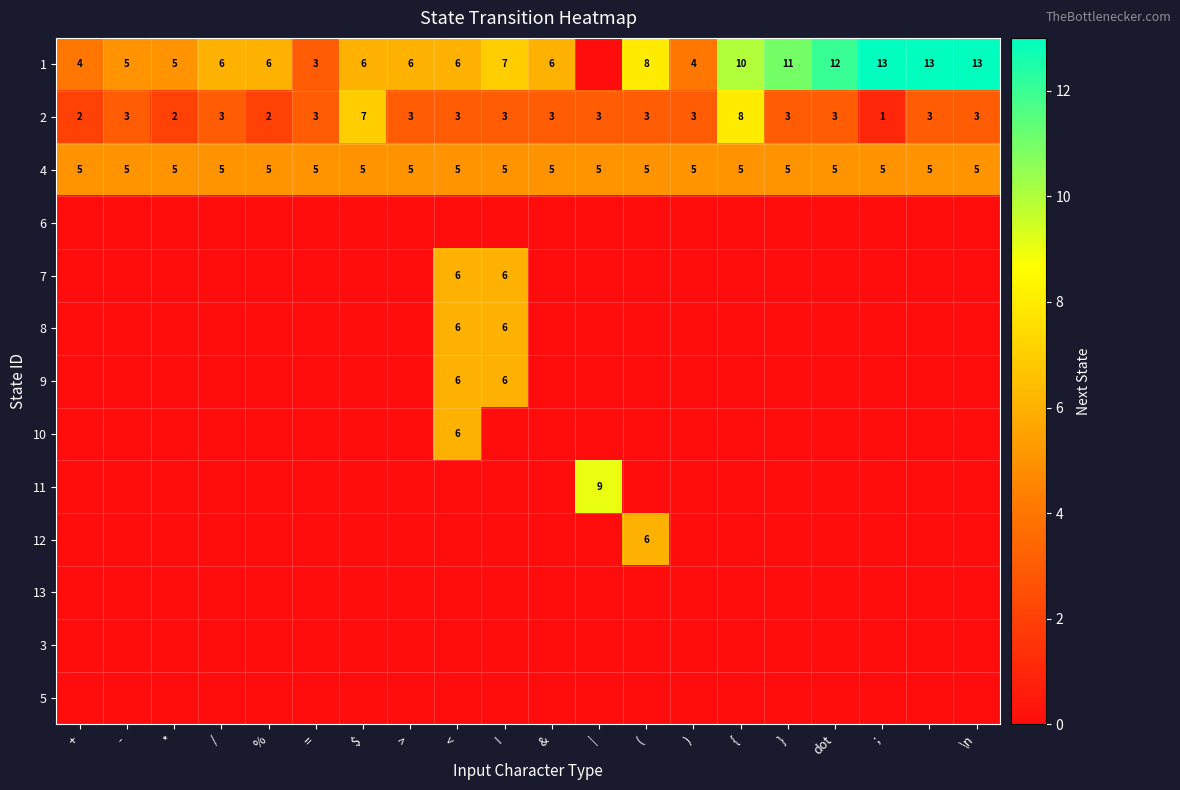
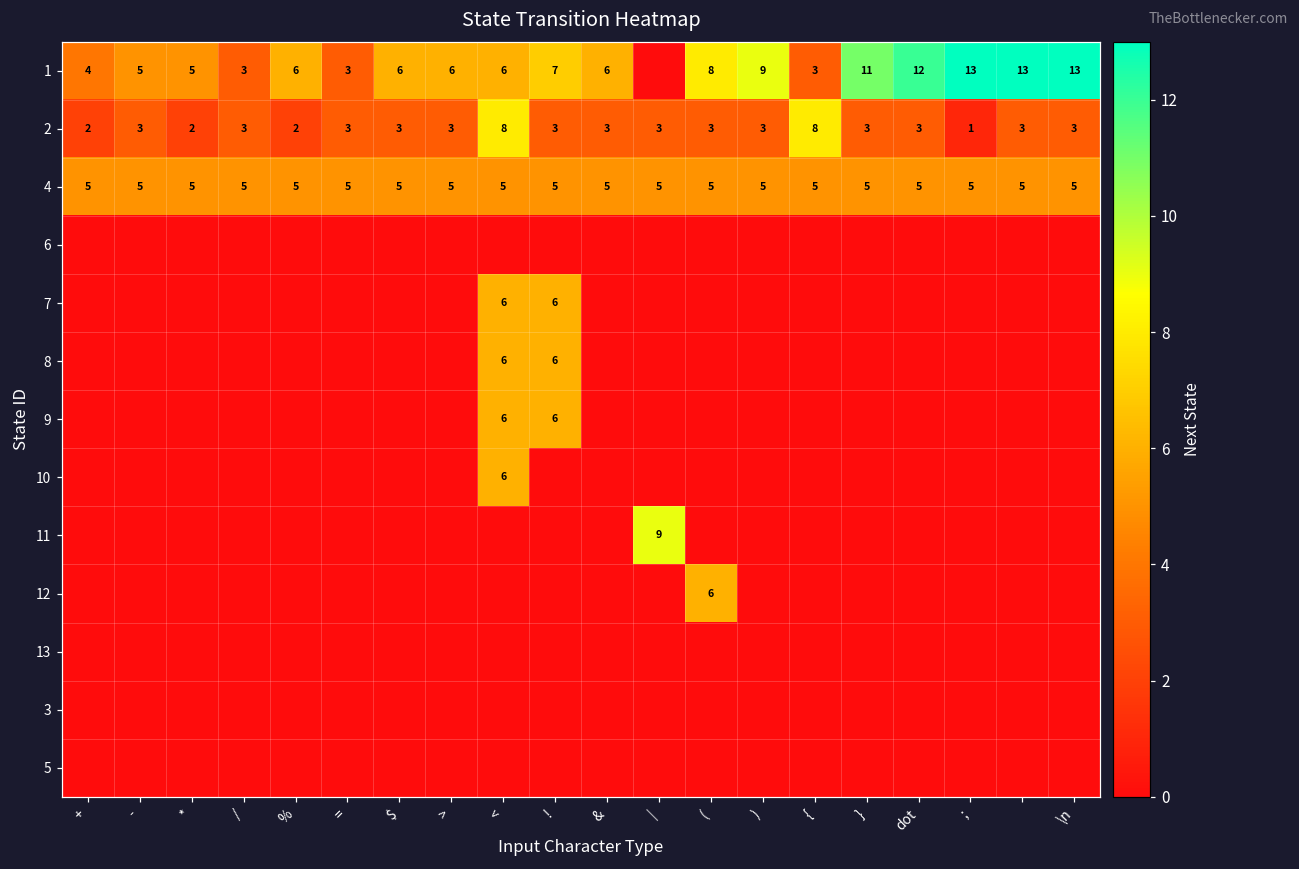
1, /: 6 -> 3
1, ): 4 -> 9
1, {: 10 -> 3
2, $: 7 -> 3
2, <: 3 -> 8
